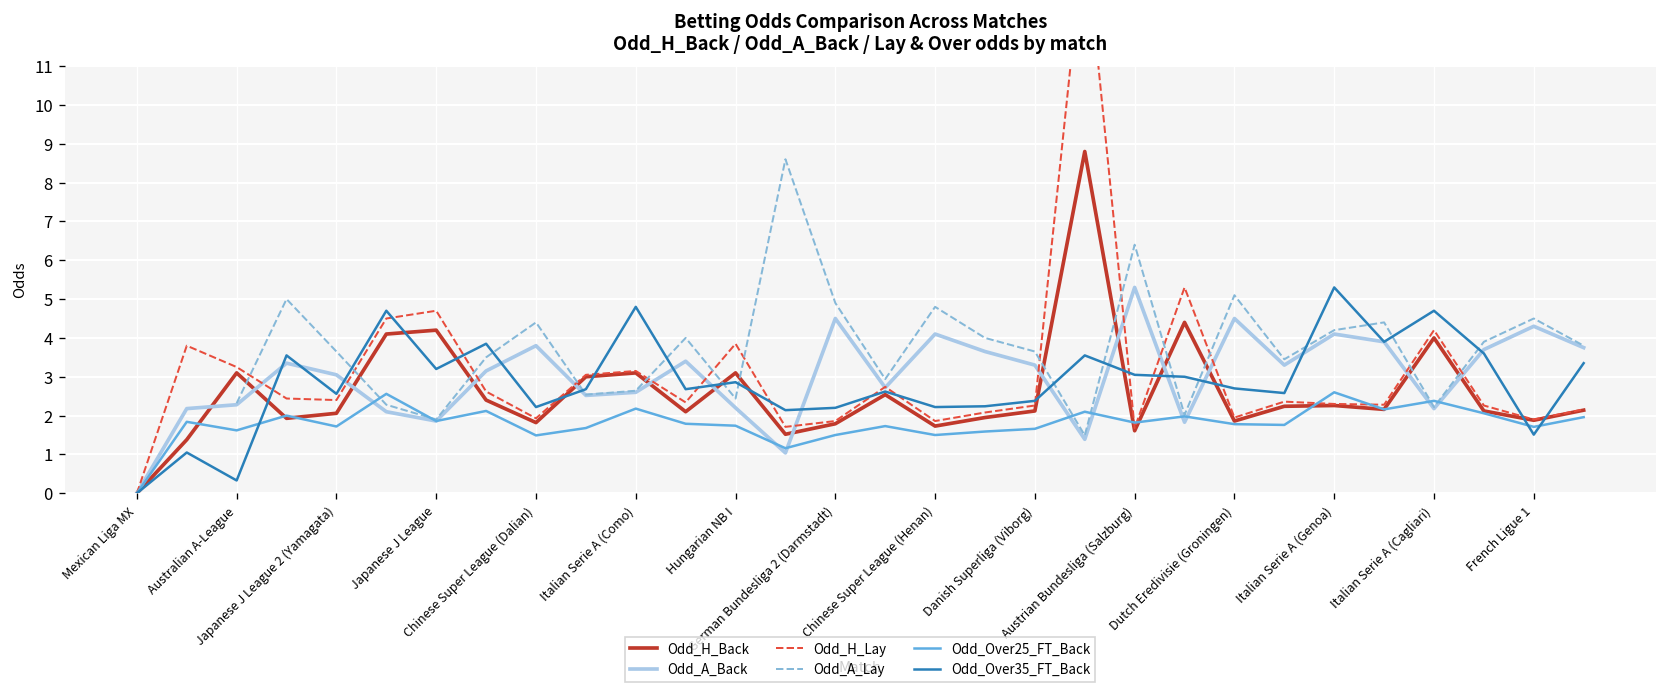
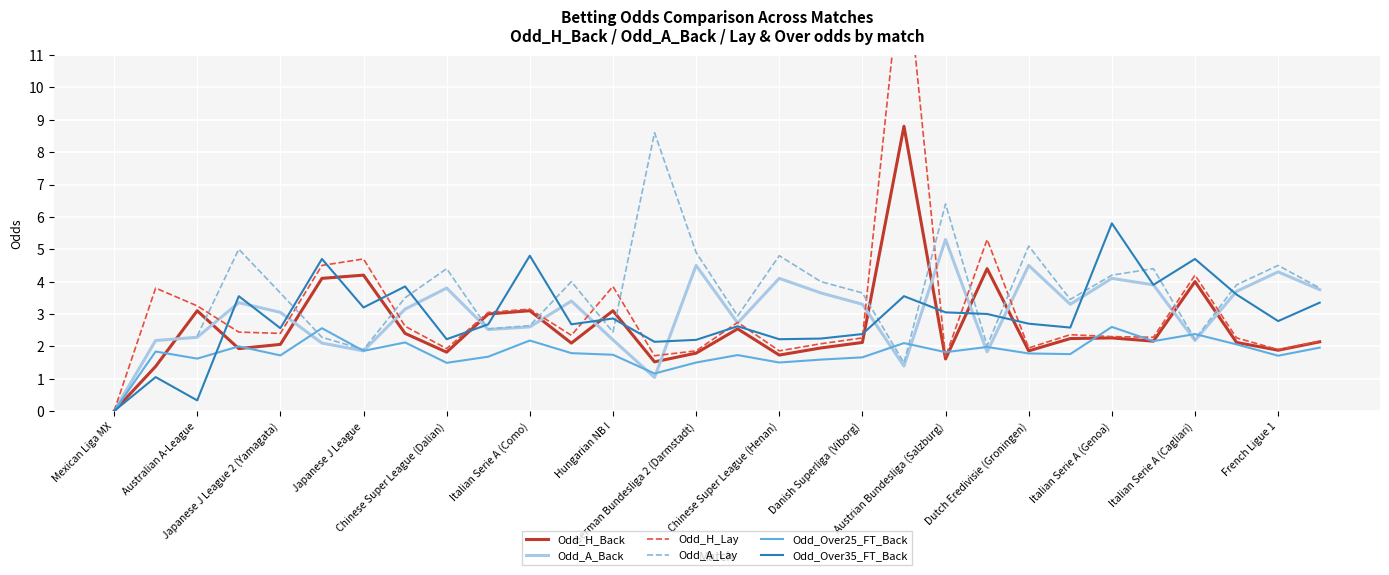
Odd_Over35_FT_Back, Italian Serie A (Genoa): 5.3 -> 5.8
Odd_Over35_FT_Back, French Ligue 1: 1.5 -> 2.8
